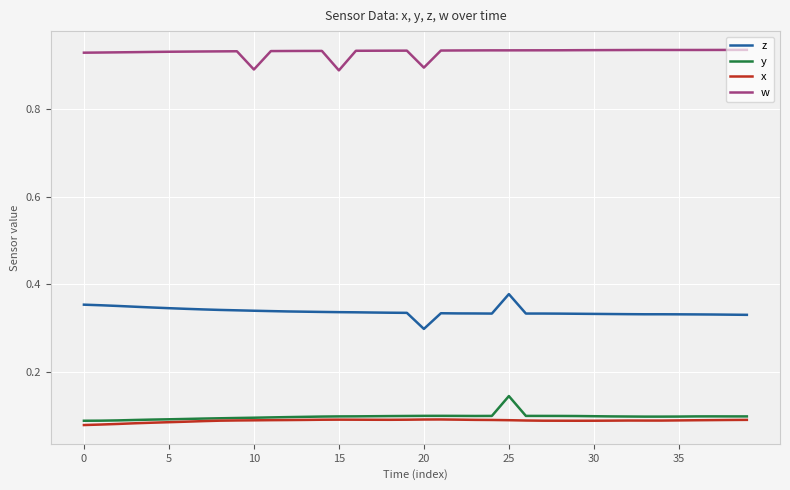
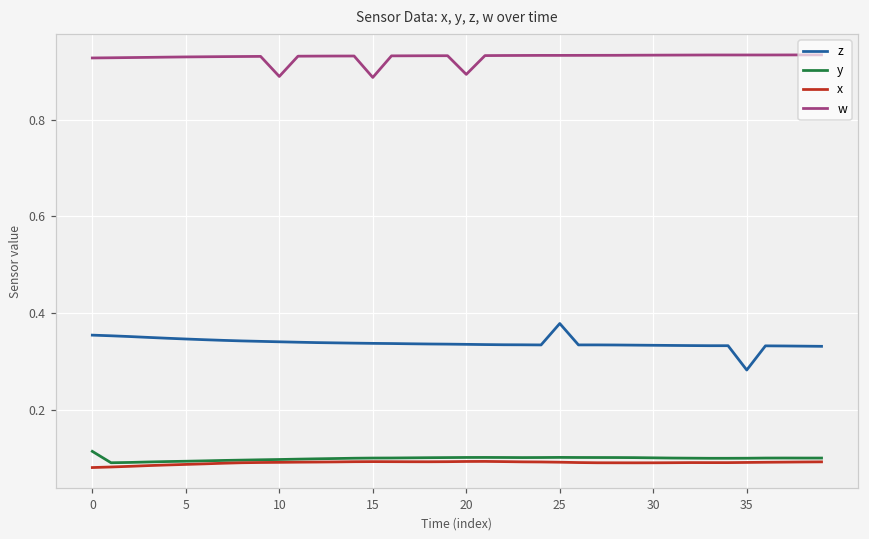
y, 0: 0.09 -> 0.11
z, 20: 0.30 -> 0.33
y, 25: 0.15 -> 0.10
z, 35: 0.33 -> 0.28
